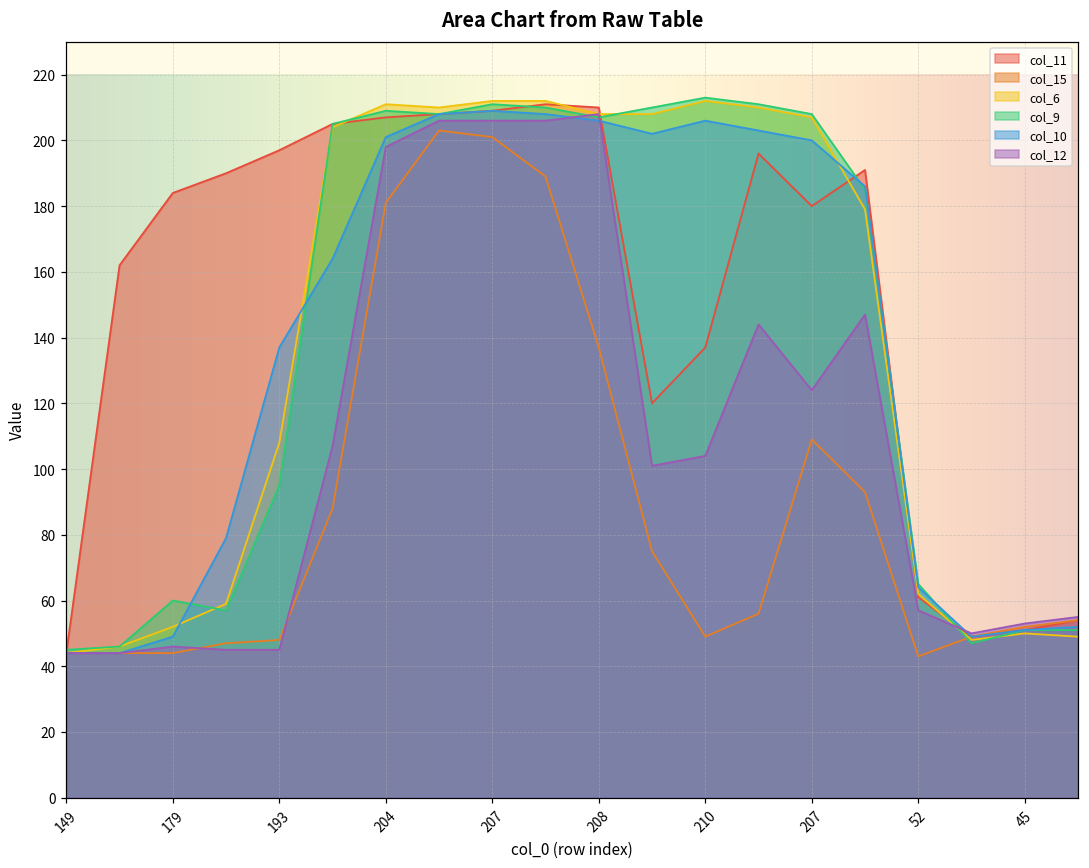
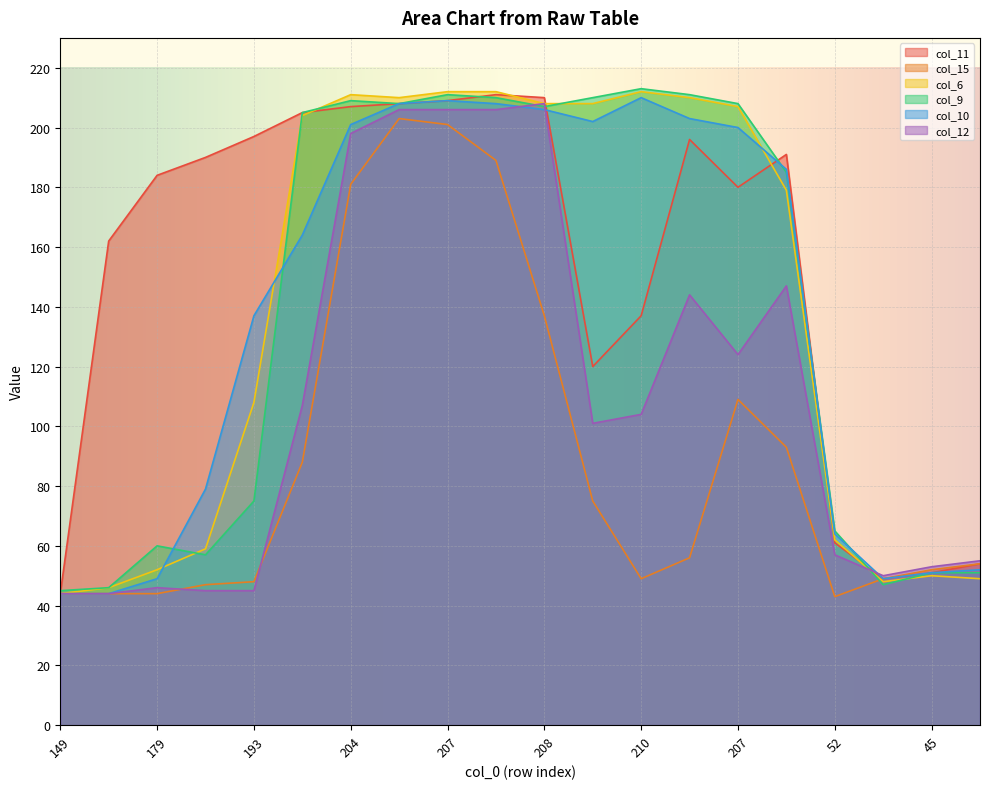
col_9, 193: 95 -> 75
col_10, 210: 206 -> 210
